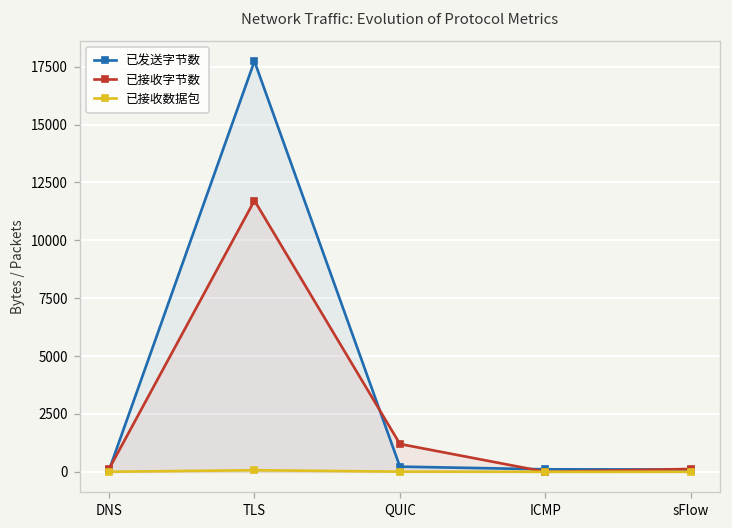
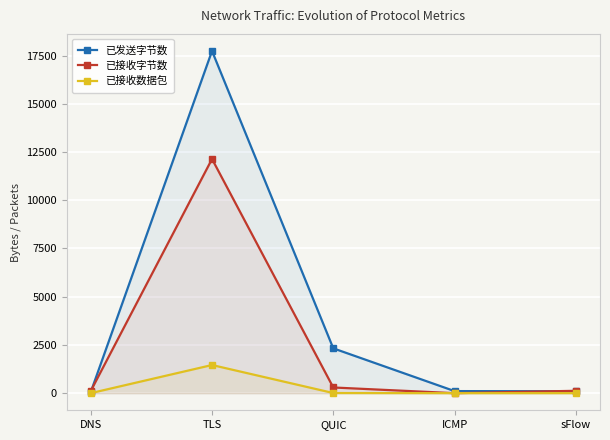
已接收字节数, TLS: 11700 -> 12100
已接收数据包, TLS: 100 -> 1500
已发送字节数, QUIC: 200 -> 2300
已接收字节数, QUIC: 1200 -> 300
